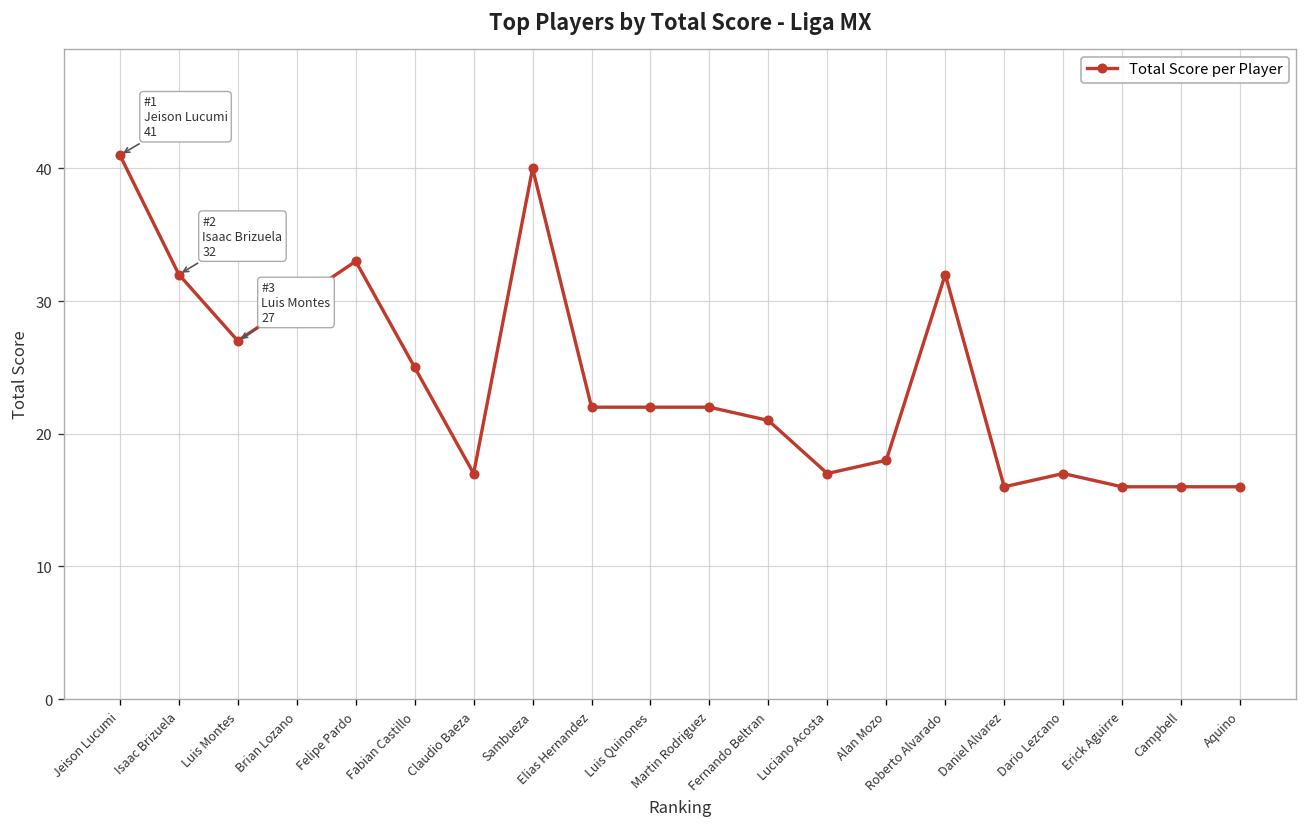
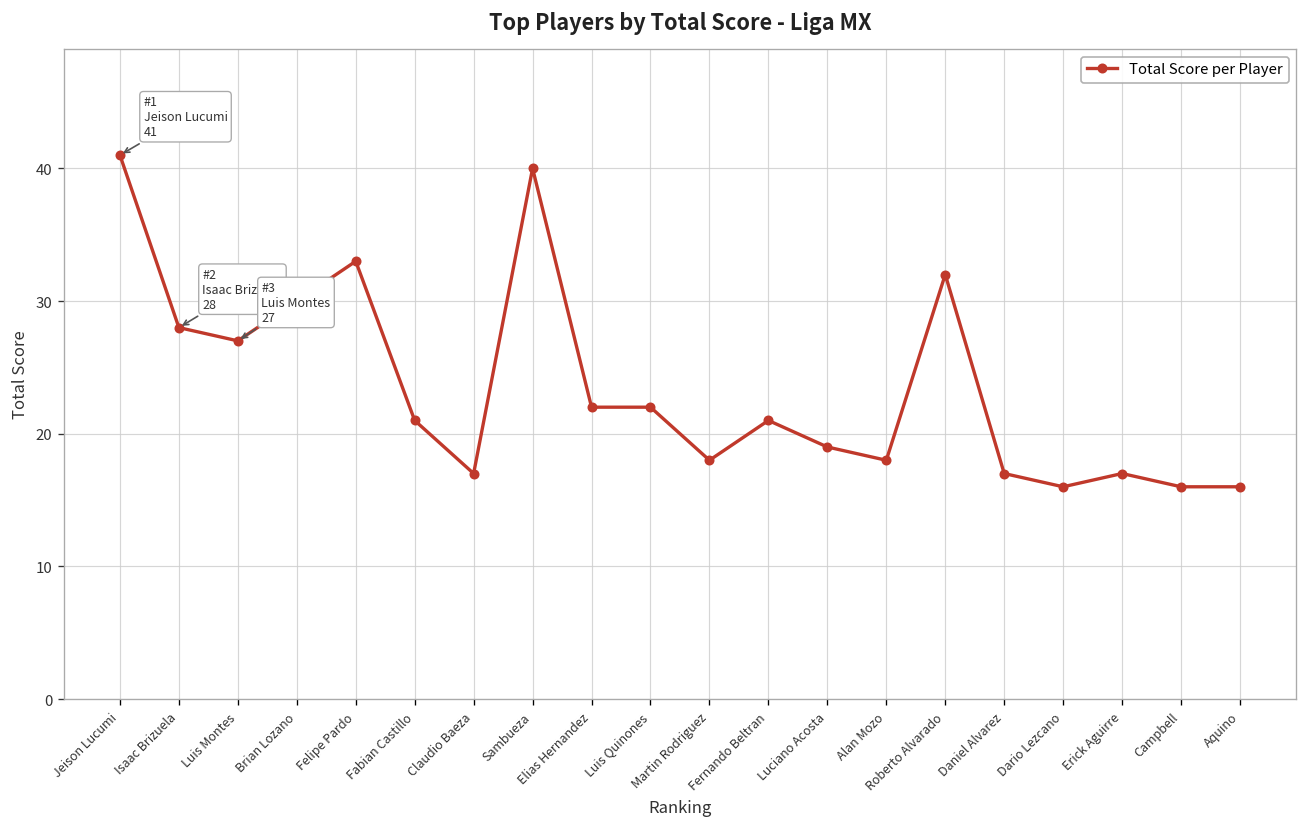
Isaac Brizuela: 32 -> 28
Fabian Castillo: 25 -> 21
Martin Rodriguez: 22 -> 18
Luciano Acosta: 17 -> 19
Daniel Alvarez: 16 -> 17
Dario Lezcano: 17 -> 16
Erick Aguirre: 16 -> 17
